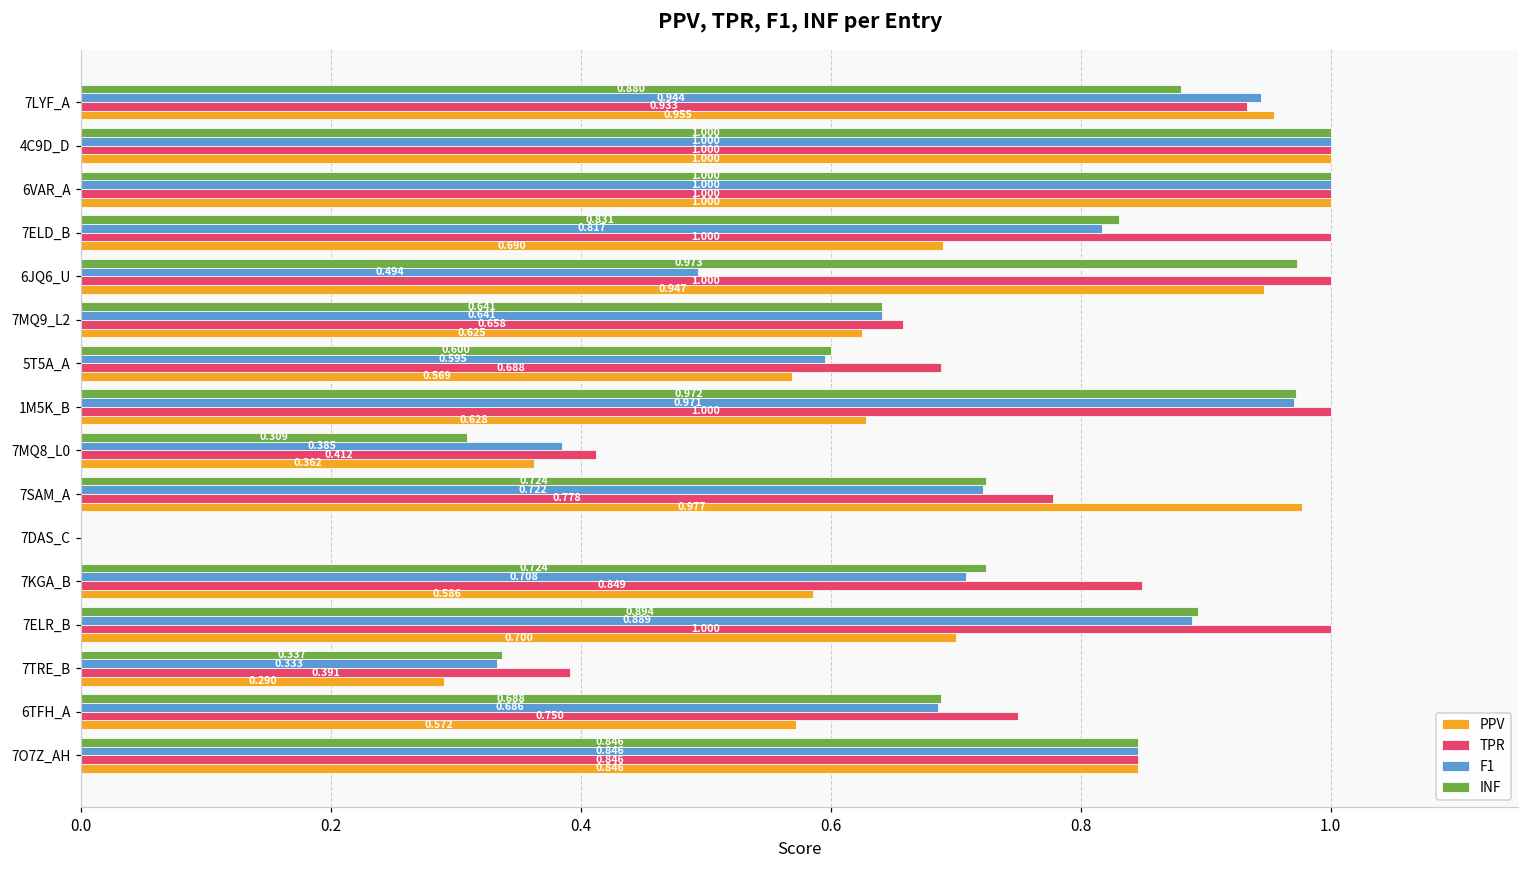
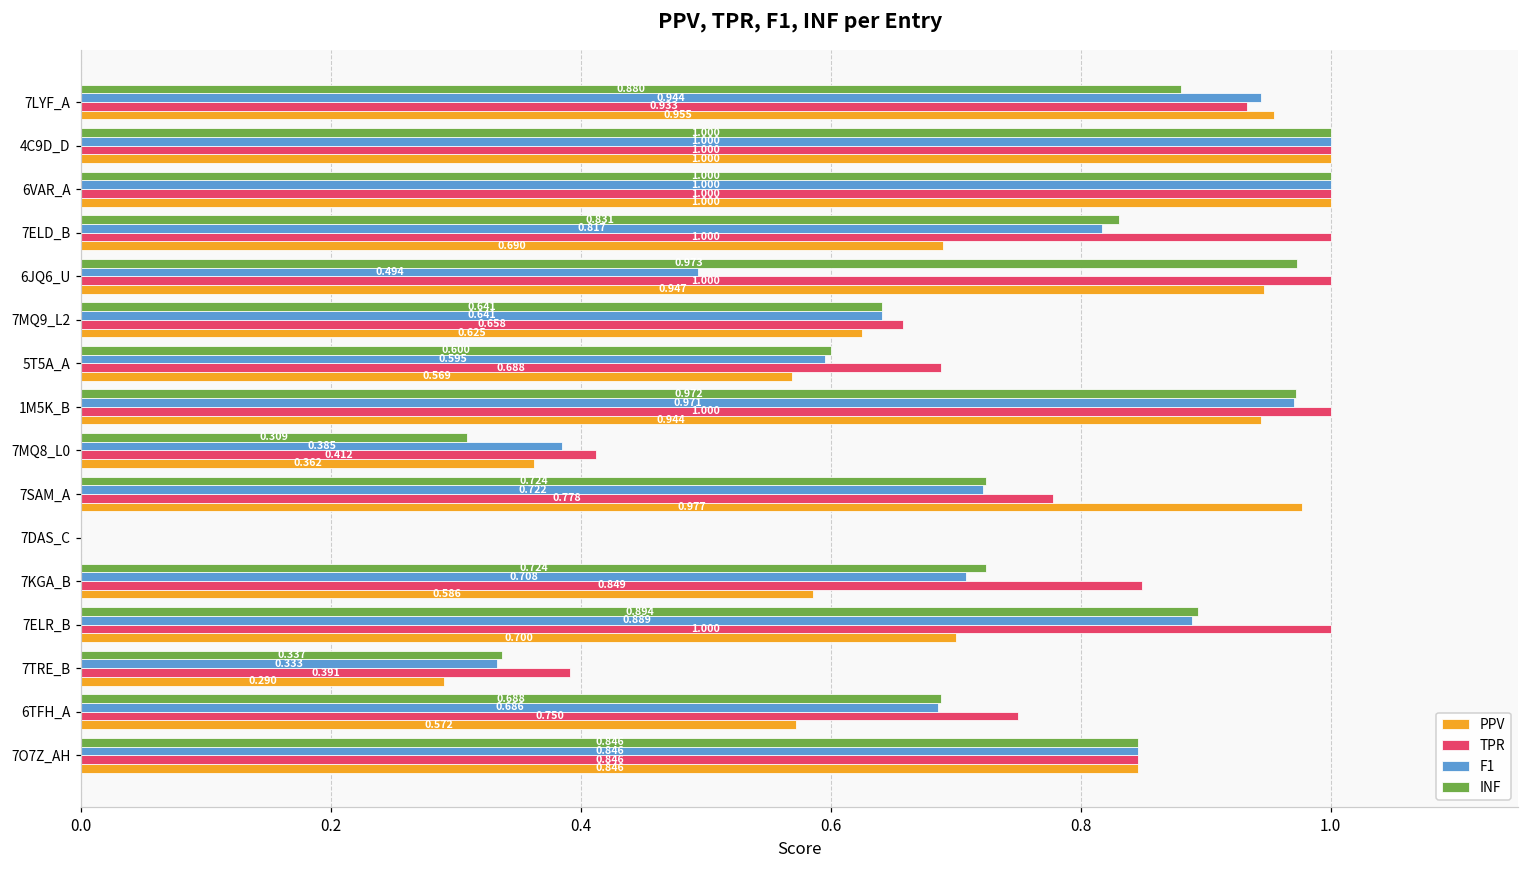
PPV, 1M5K_B: 0.628 -> 0.944
